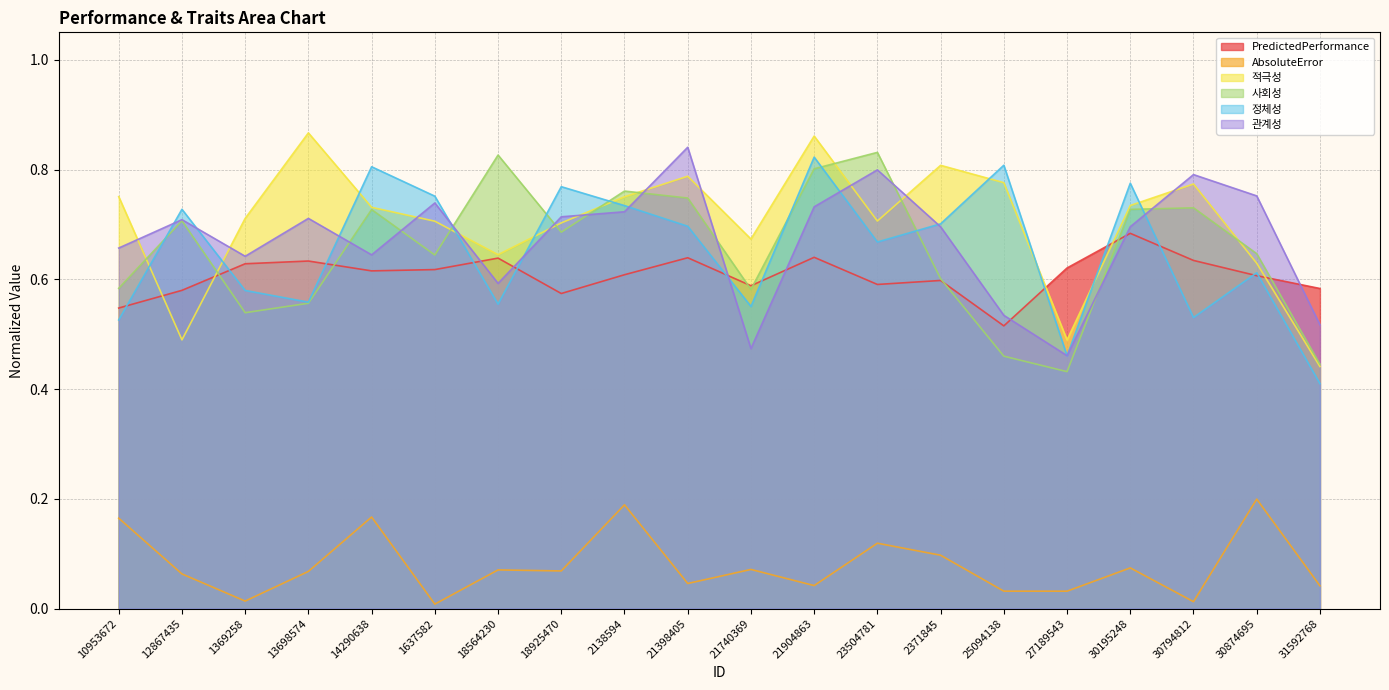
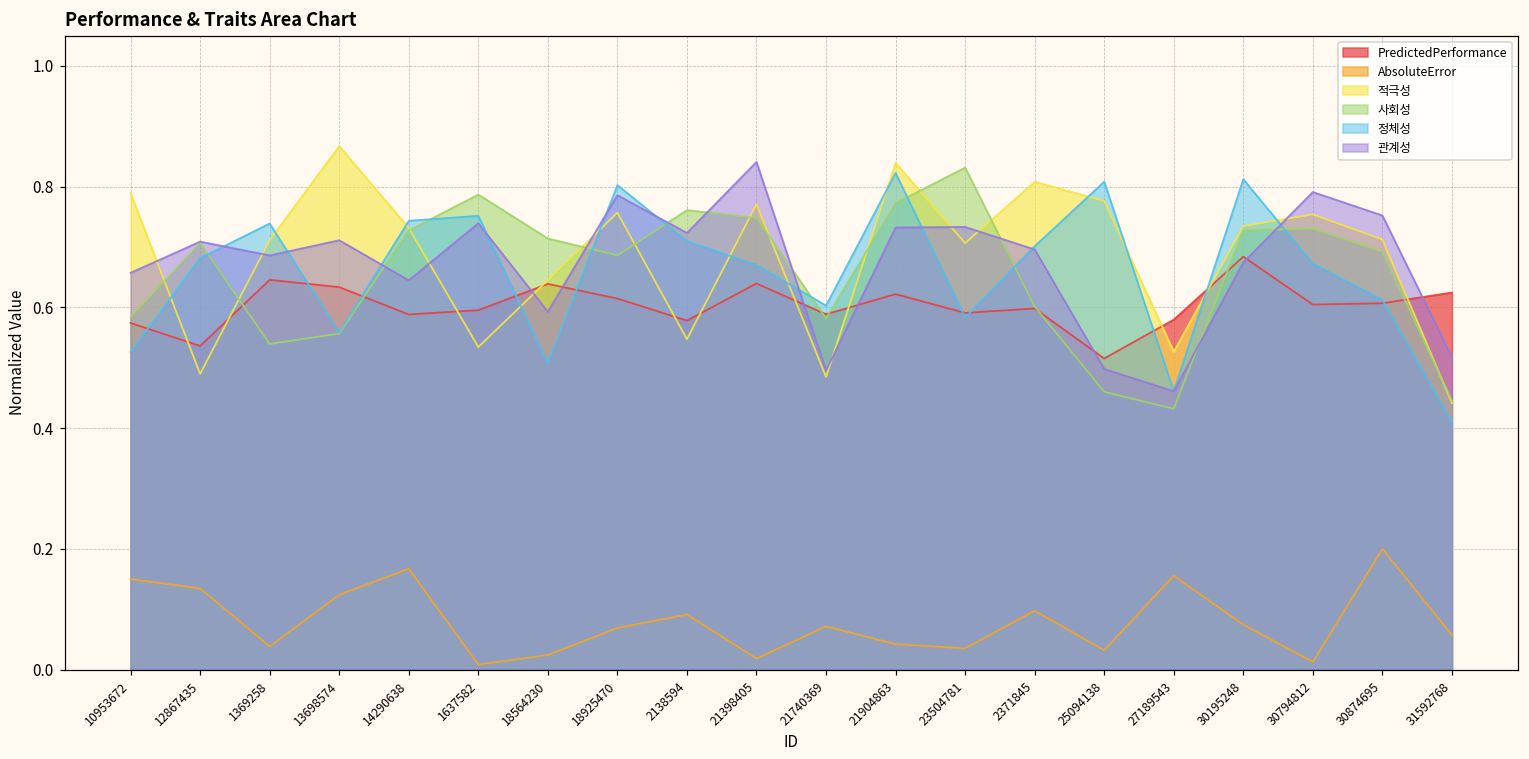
PredictedPerformance, 10953672: 0.55 -> 0.57
AbsoluteError, 10953672: 0.16 -> 0.15
적극성, 10953672: 0.75 -> 0.79
PredictedPerformance, 12867435: 0.58 -> 0.54
AbsoluteError, 12867435: 0.06 -> 0.13
정체성, 12867435: 0.73 -> 0.68
PredictedPerformance, 1369258: 0.63 -> 0.65
AbsoluteError, 1369258: 0.01 -> 0.04
정체성, 1369258: 0.58 -> 0.74
관계성, 1369258: 0.64 -> 0.69
AbsoluteError, 13698574: 0.07 -> 0.12
PredictedPerformance, 14290638: 0.62 -> 0.59
정체성, 14290638: 0.81 -> 0.74
PredictedPerformance, 1637582: 0.62 -> 0.60
적극성, 1637582: 0.71 -> 0.53
사회성, 1637582: 0.64 -> 0.79
AbsoluteError, 18564230: 0.07 -> 0.02
사회성, 18564230: 0.83 -> 0.71
정체성, 18564230: 0.55 -> 0.51
PredictedPerformance, 18925470: 0.57 -> 0.61
적극성, 18925470: 0.70 -> 0.76
정체성, 18925470: 0.77 -> 0.80
관계성, 18925470: 0.71 -> 0.79
PredictedPerformance, 2138594: 0.61 -> 0.58
AbsoluteError, 2138594: 0.19 -> 0.09
적극성, 2138594: 0.75 -> 0.55
정체성, 2138594: 0.73 -> 0.71
AbsoluteError, 21398405: 0.05 -> 0.02
적극성, 21398405: 0.79 -> 0.77
정체성, 21398405: 0.70 -> 0.67
적극성, 21740369: 0.67 -> 0.48
정체성, 21740369: 0.55 -> 0.60
관계성, 21740369: 0.47 -> 0.50
PredictedPerformance, 21904863: 0.64 -> 0.62
적극성, 21904863: 0.86 -> 0.84
사회성, 21904863: 0.80 -> 0.77
AbsoluteError, 23504781: 0.12 -> 0.04
정체성, 23504781: 0.67 -> 0.58
관계성, 23504781: 0.80 -> 0.73
관계성, 25094138: 0.53 -> 0.50
PredictedPerformance, 27189543: 0.62 -> 0.58
AbsoluteError, 27189543: 0.03 -> 0.16
적극성, 27189543: 0.49 -> 0.53
정체성, 30195248: 0.78 -> 0.81
관계성, 30195248: 0.70 -> 0.67
PredictedPerformance, 30794812: 0.63 -> 0.60
적극성, 30794812: 0.77 -> 0.75
정체성, 30794812: 0.53 -> 0.67
적극성, 30874695: 0.63 -> 0.71
사회성, 30874695: 0.65 -> 0.69
PredictedPerformance, 31592768: 0.58 -> 0.62
AbsoluteError, 31592768: 0.04 -> 0.06
